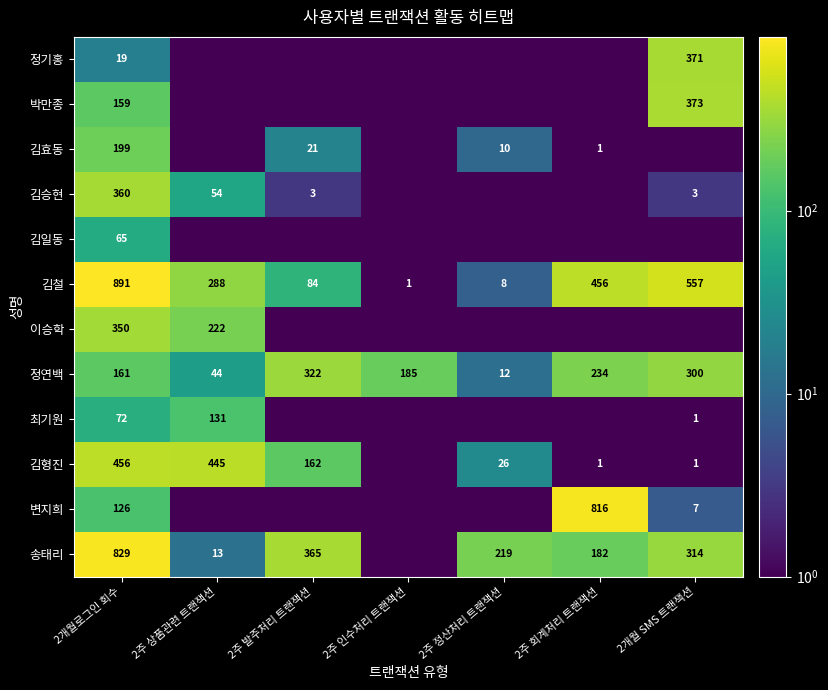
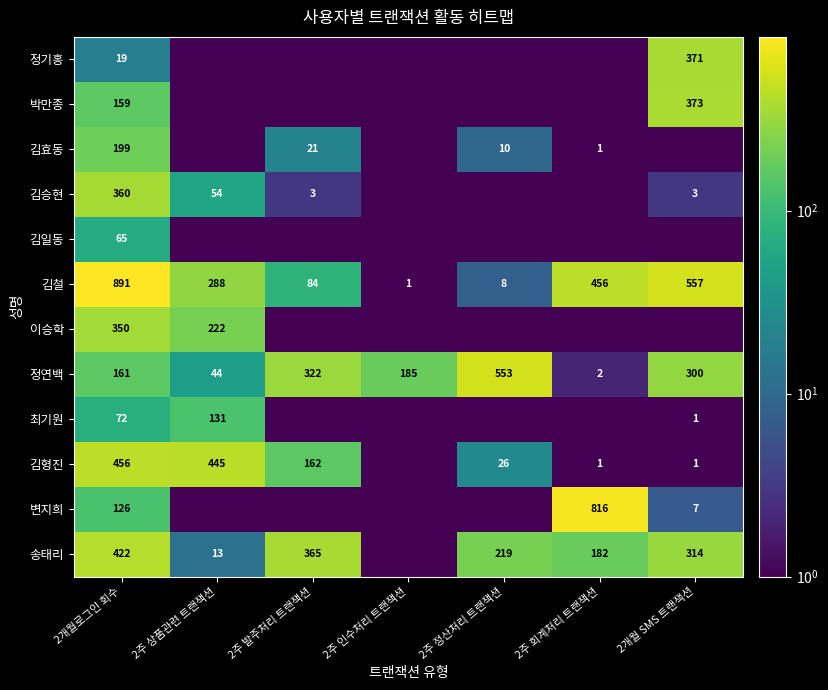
정연백, 2주 정산처리 트랜잭션: 12 -> 553
정연백, 2주 회계처리 트랜잭션: 234 -> 2
송태리, 2개월로그인 회수: 829 -> 422
